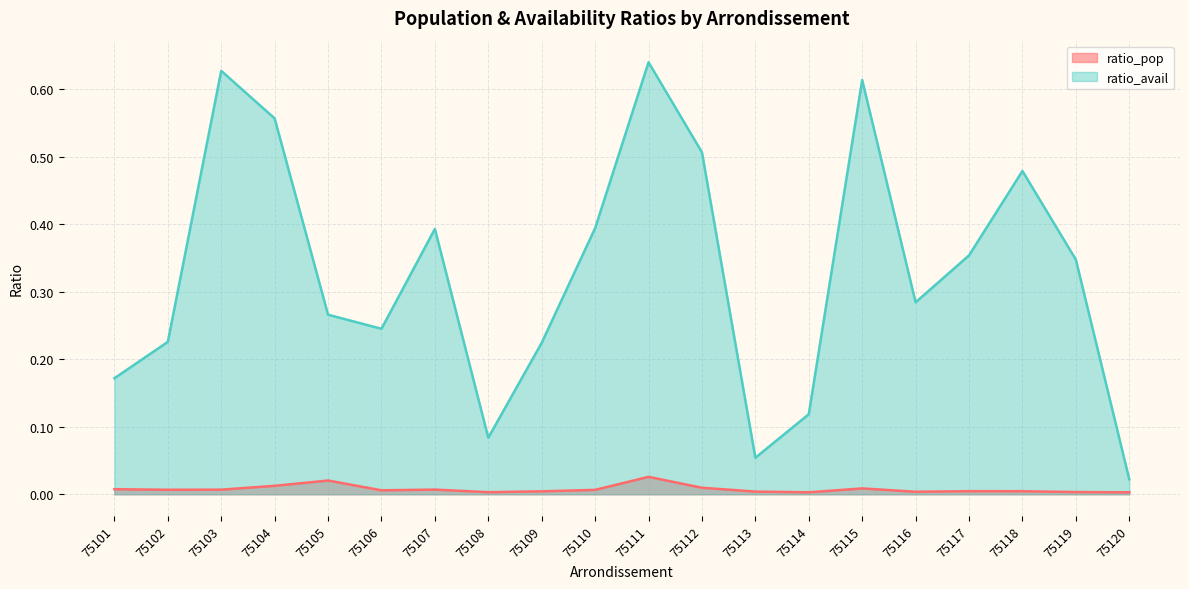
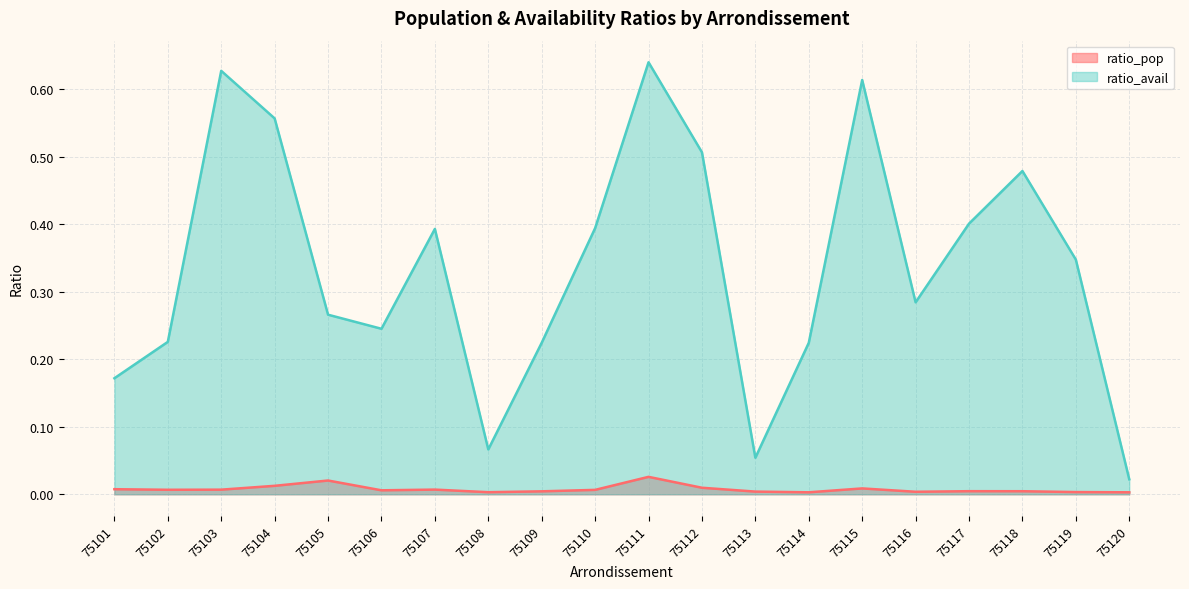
ratio_avail, 75108: 0.08 -> 0.07
ratio_avail, 75114: 0.12 -> 0.22
ratio_avail, 75117: 0.35 -> 0.40
